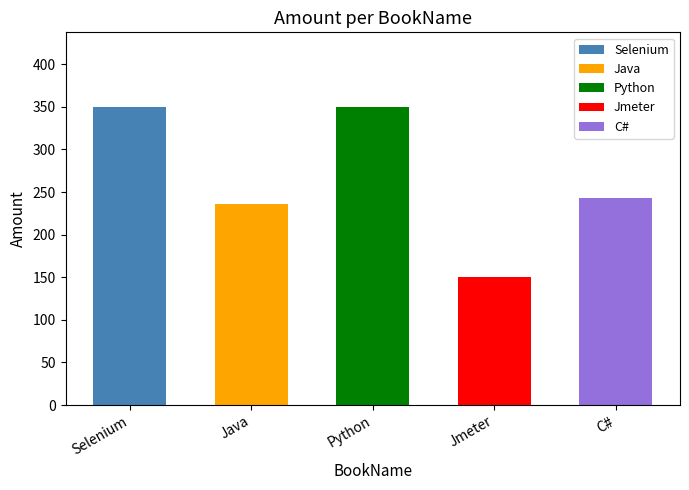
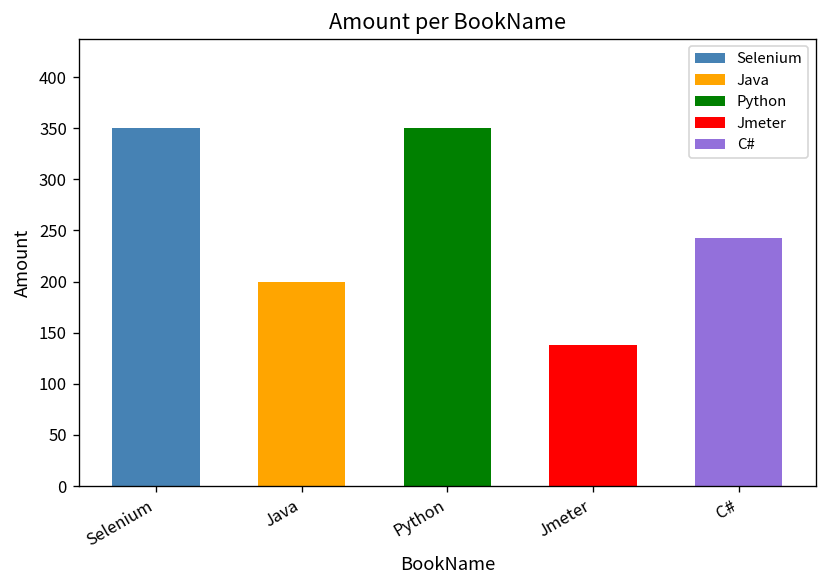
Java: 240 -> 200
Jmeter: 150 -> 140
